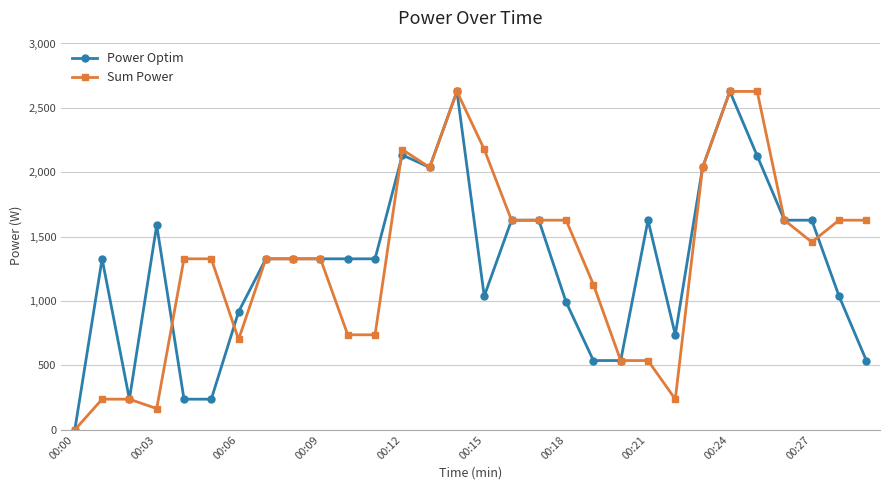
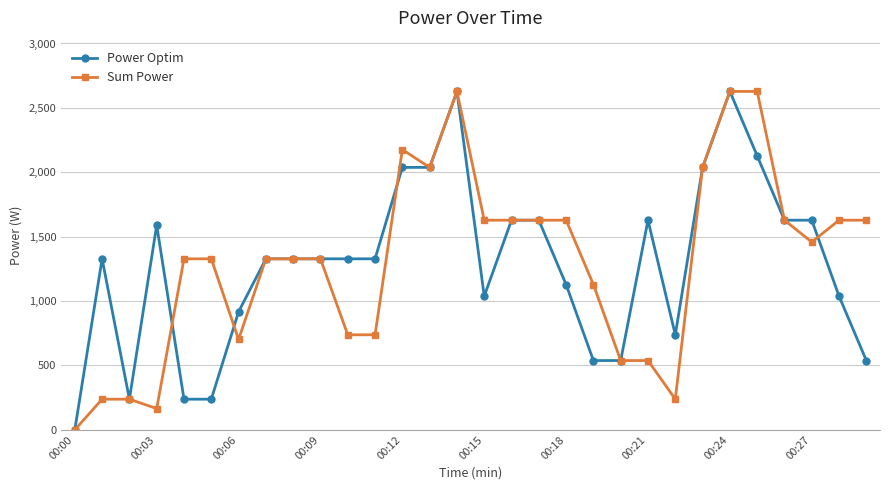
Power Optim, 00:12: 2,130 -> 2,040
Sum Power, 00:15: 2,180 -> 1,630
Power Optim, 00:18: 990 -> 1,130
